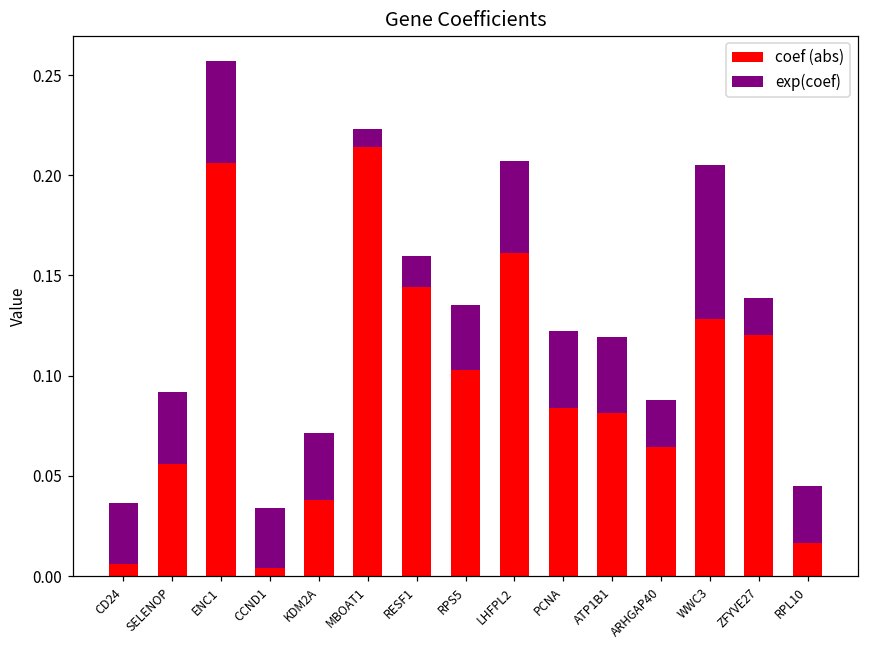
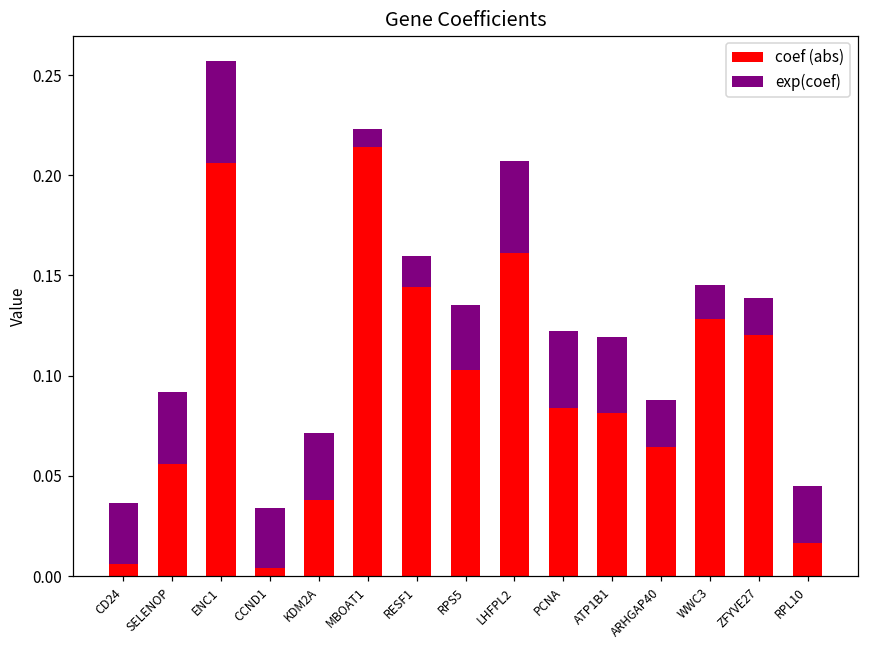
exp(coef), WWC3: 0.077 -> 0.017
